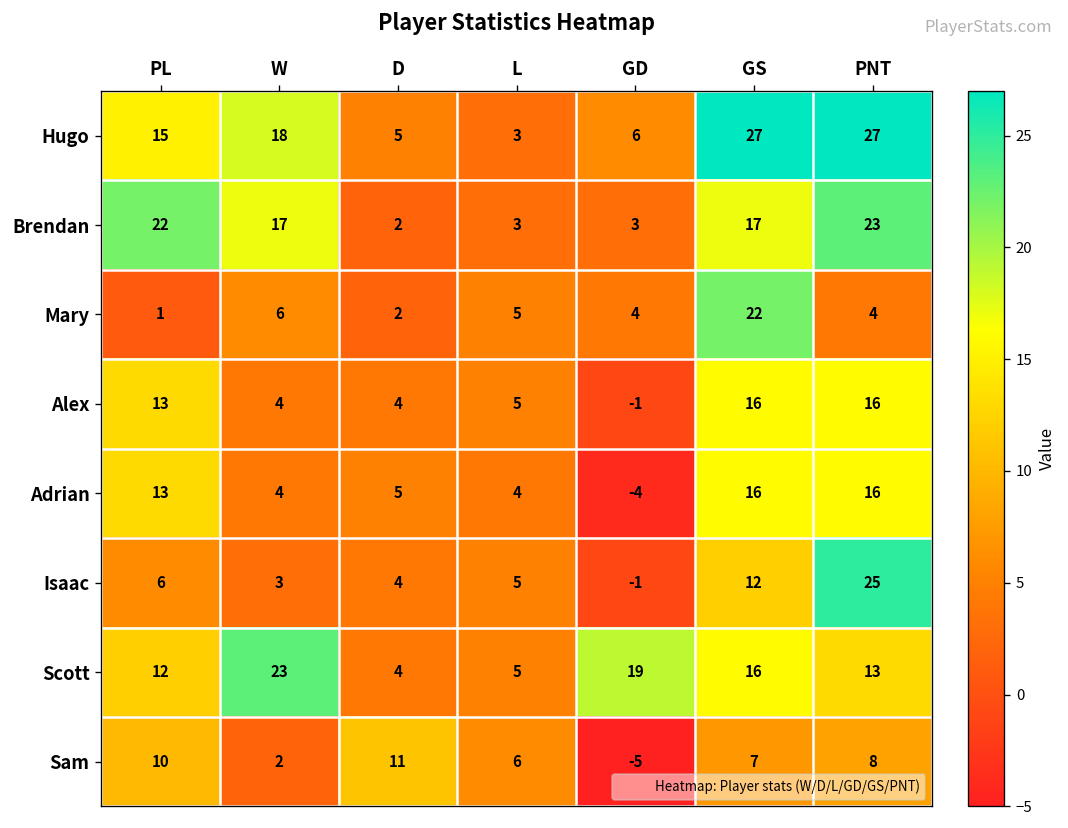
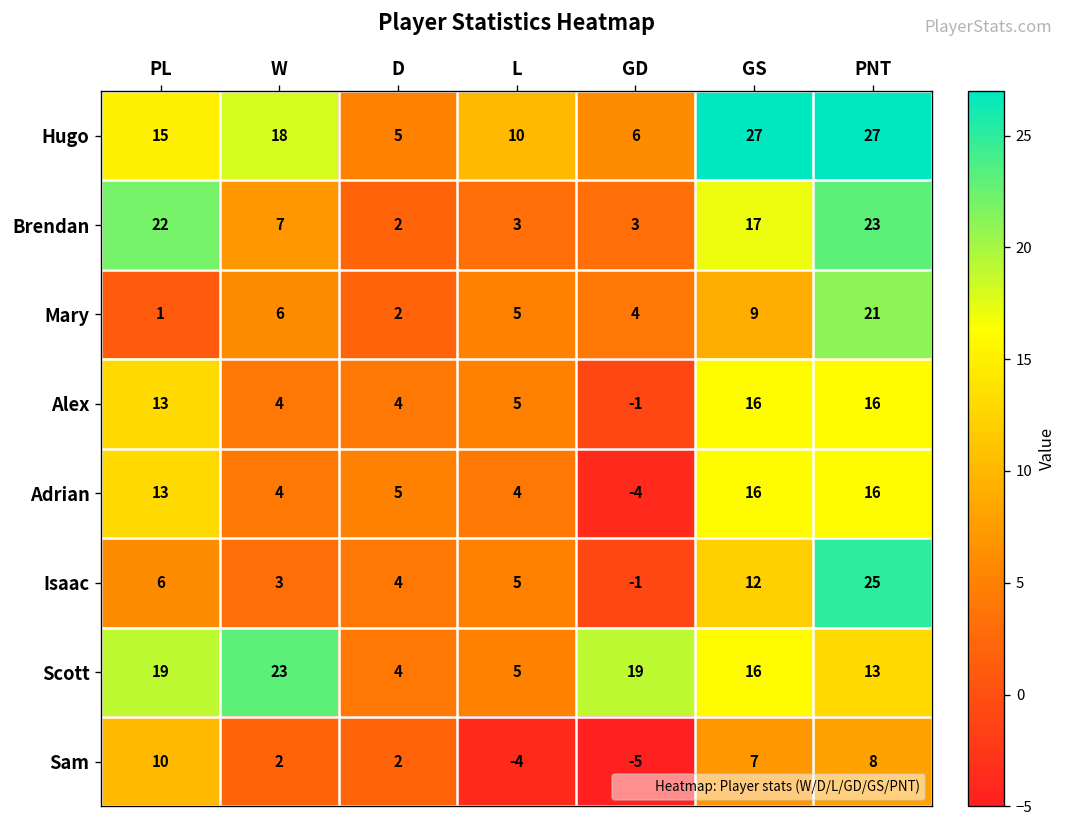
Hugo, L: 3 -> 10
Brendan, W: 17 -> 7
Mary, GS: 22 -> 9
Mary, PNT: 4 -> 21
Scott, PL: 12 -> 19
Sam, D: 11 -> 2
Sam, L: 6 -> -4
